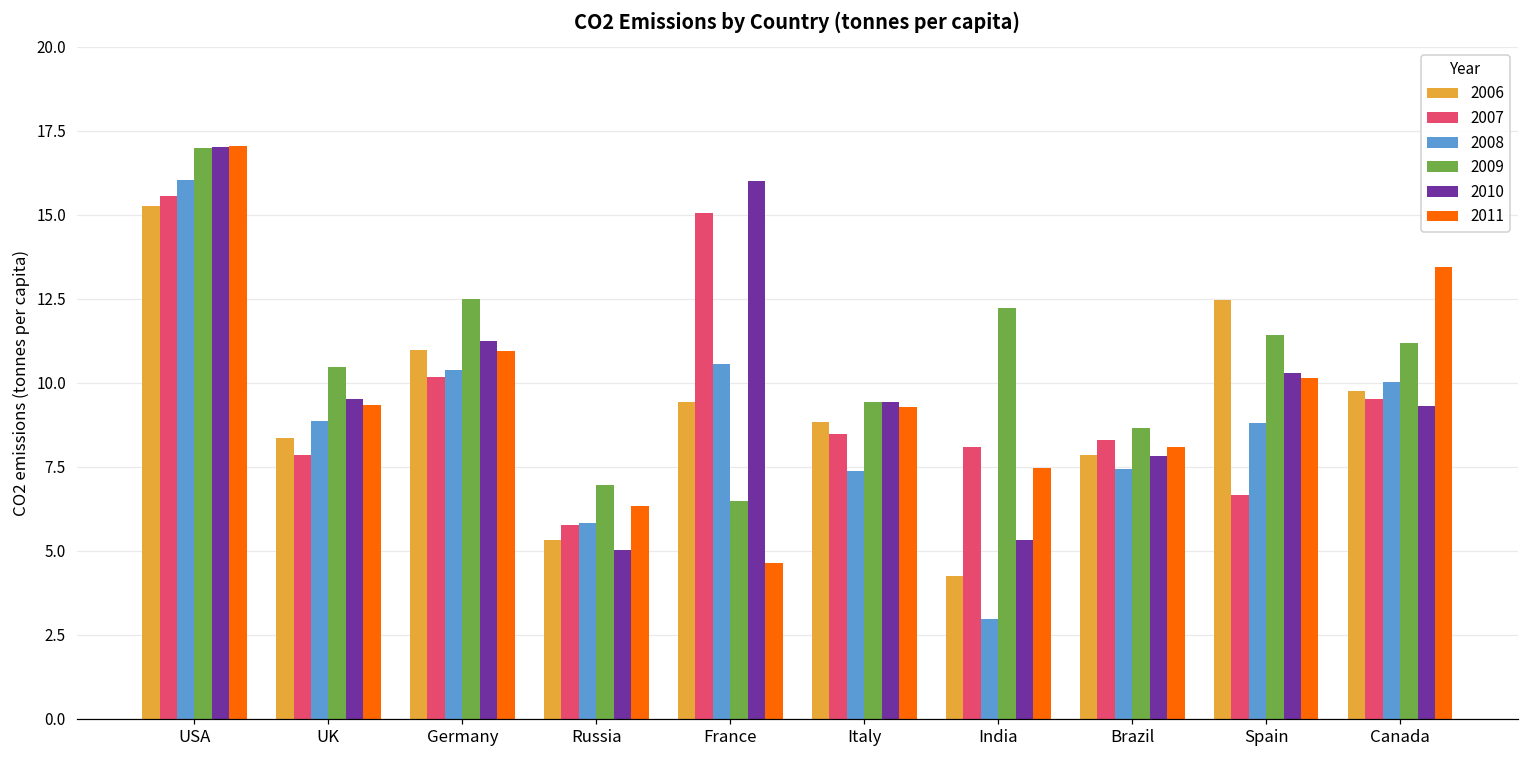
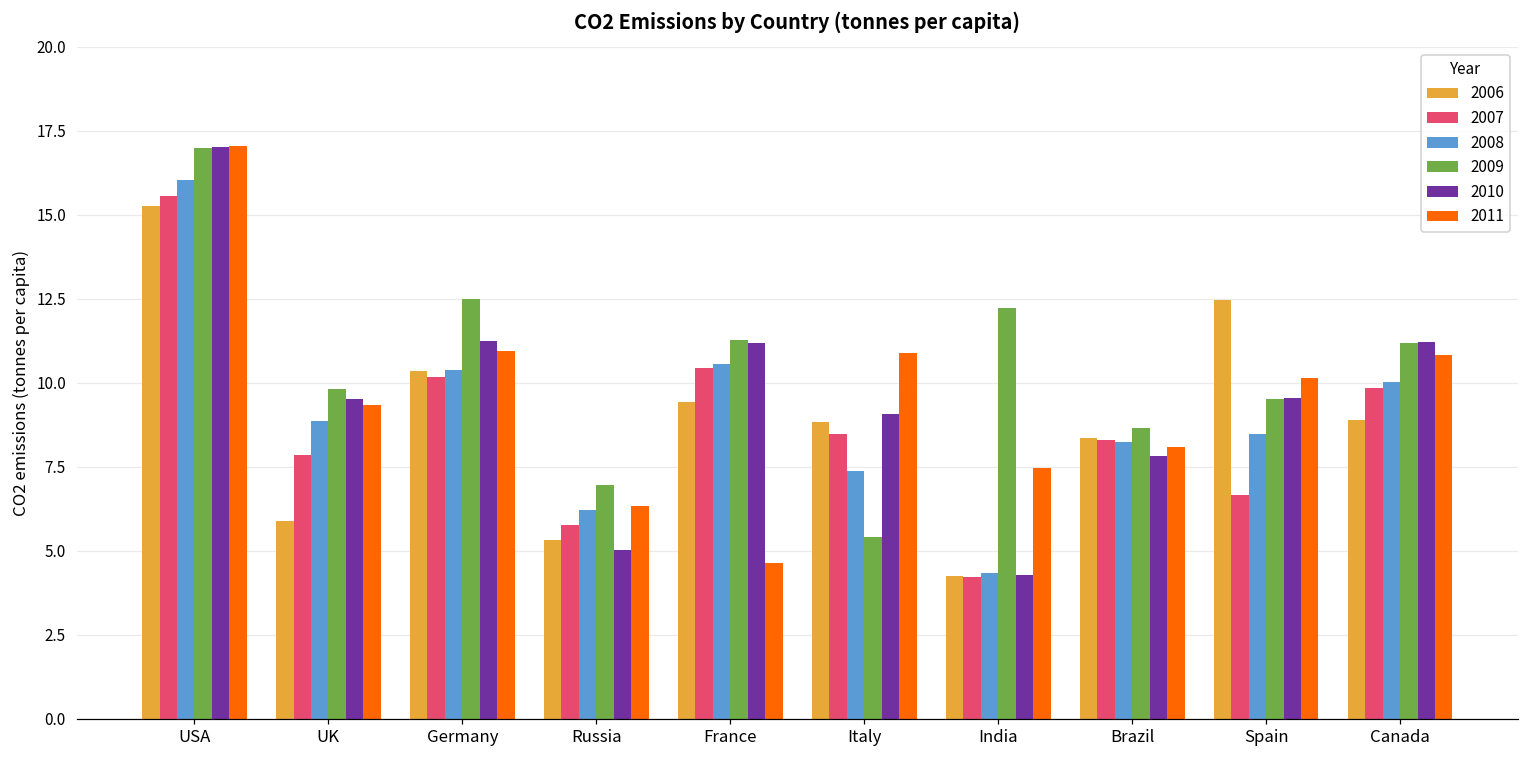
2006, UK: 8.4 -> 5.9
2009, UK: 10.5 -> 9.8
2006, Germany: 11.0 -> 10.3
2008, Russia: 5.8 -> 6.2
2007, France: 15.1 -> 10.4
2009, France: 6.5 -> 11.3
2010, France: 16.0 -> 11.2
2009, Italy: 9.4 -> 5.4
2010, Italy: 9.4 -> 9.1
2011, Italy: 9.3 -> 10.9
2007, India: 8.1 -> 4.2
2008, India: 3.0 -> 4.3
2010, India: 5.3 -> 4.3
2006, Brazil: 7.9 -> 8.4
2008, Brazil: 7.4 -> 8.2
2008, Spain: 8.8 -> 8.5
2009, Spain: 11.4 -> 9.5
2010, Spain: 10.3 -> 9.6
2006, Canada: 9.8 -> 8.9
2007, Canada: 9.5 -> 9.8
2010, Canada: 9.3 -> 11.2
2011, Canada: 13.4 -> 10.8
